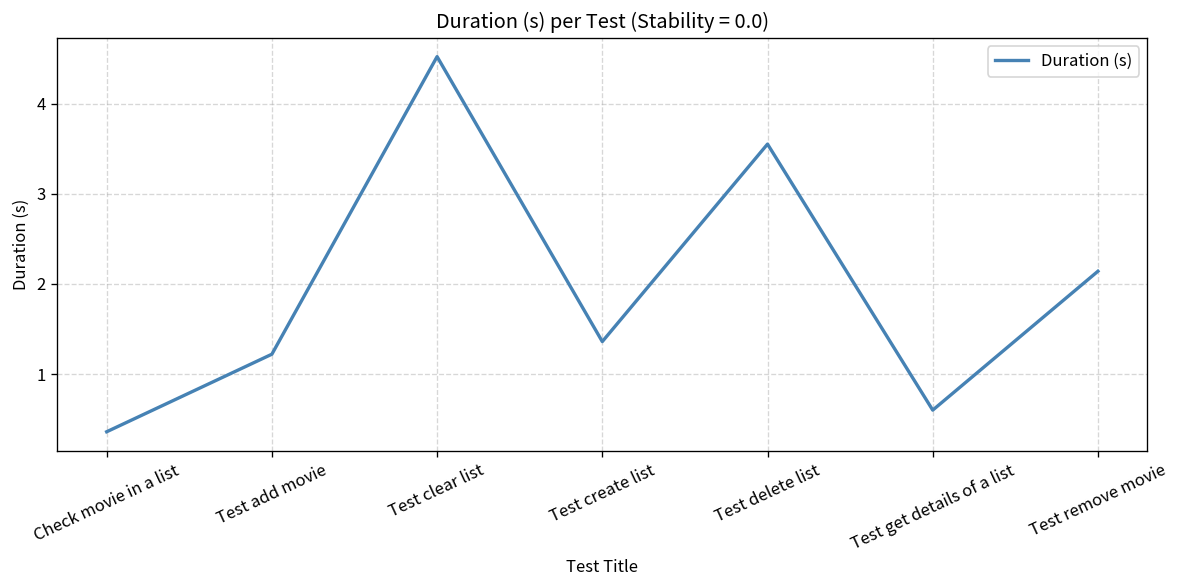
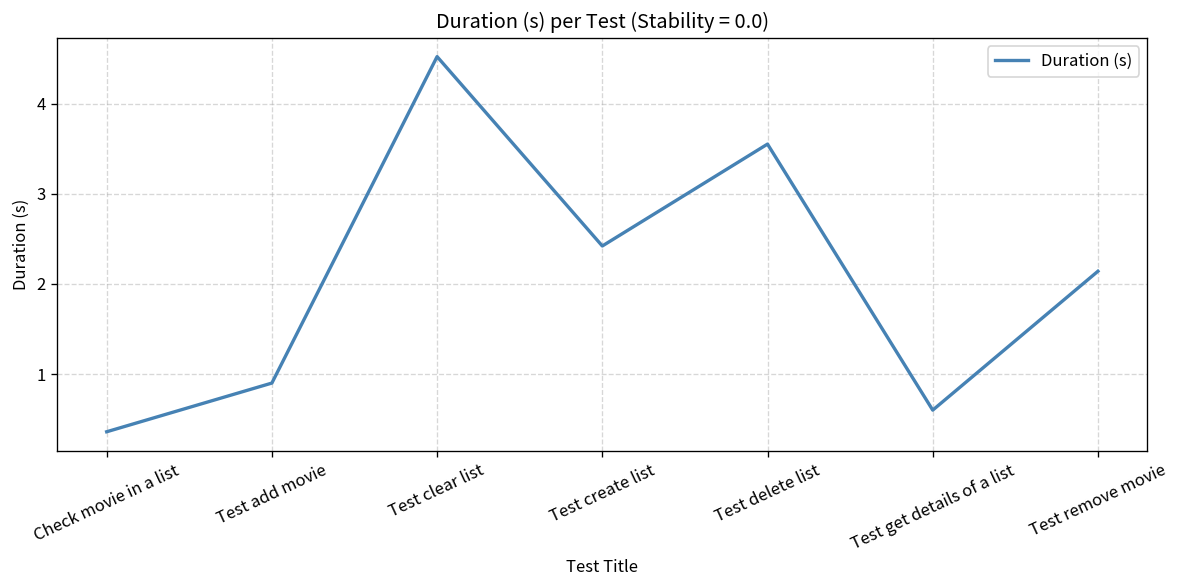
Test add movie: 1.2 -> 0.9
Test create list: 1.4 -> 2.4
